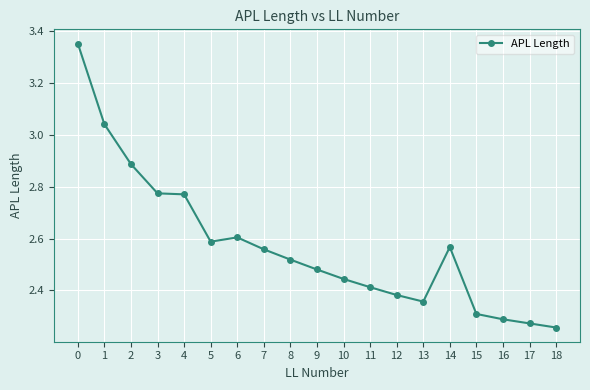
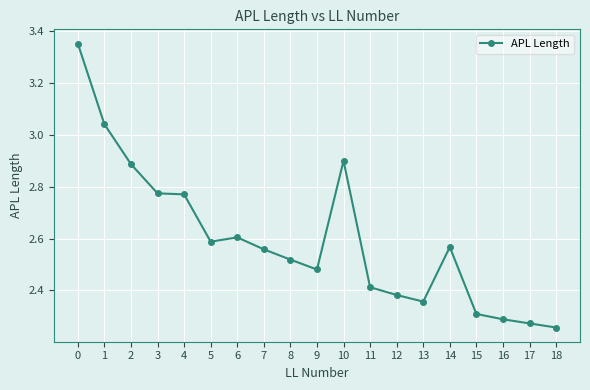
10: 2.44 -> 2.90
